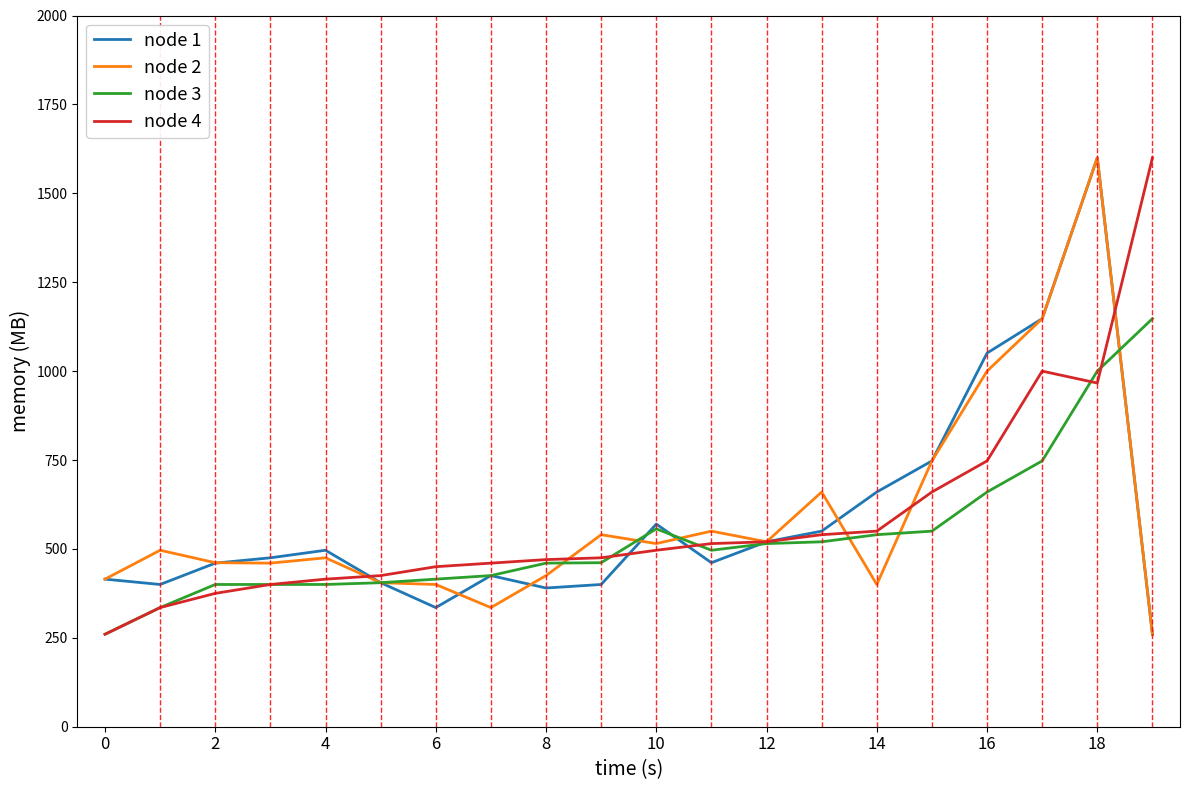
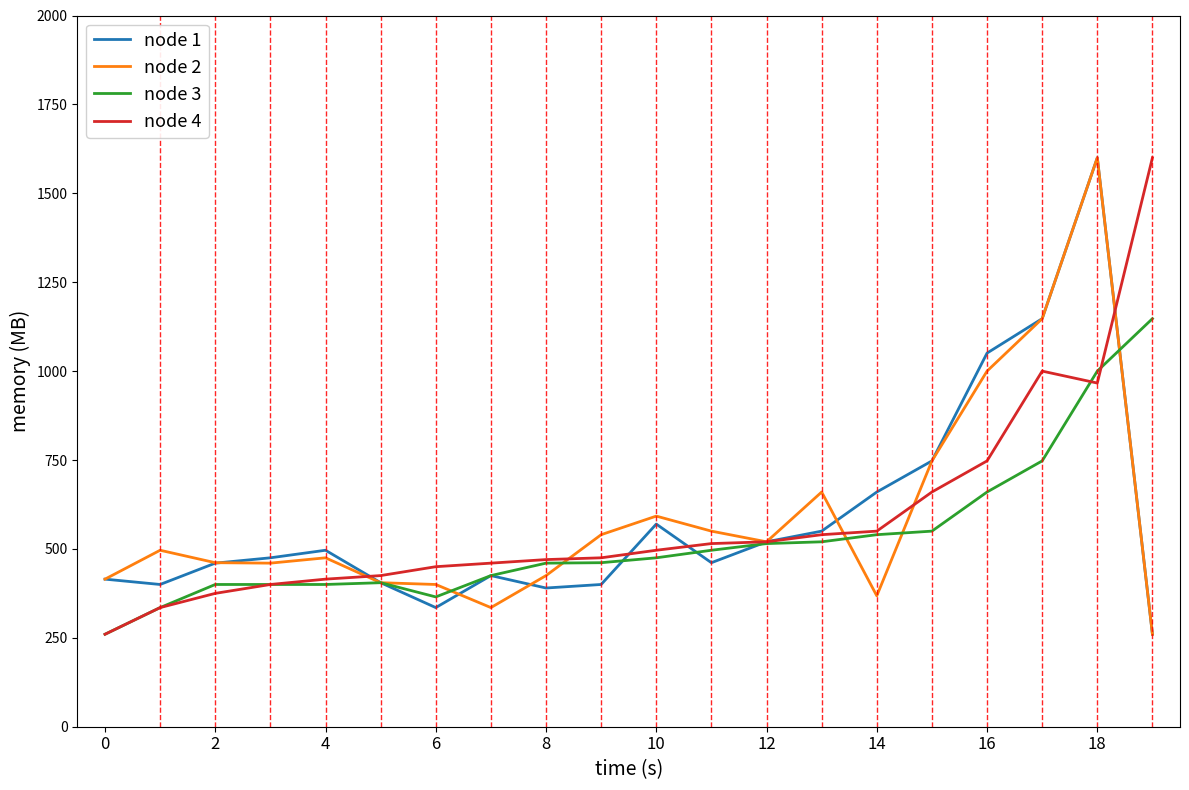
node 3, 6: 420 -> 370
node 2, 10: 520 -> 590
node 3, 10: 560 -> 480
node 2, 14: 400 -> 370
